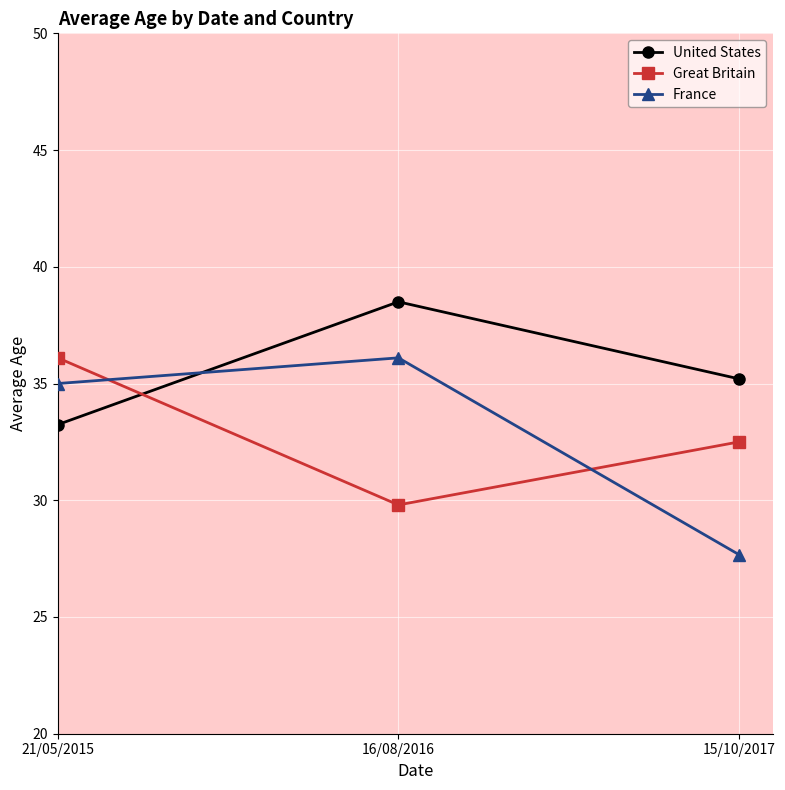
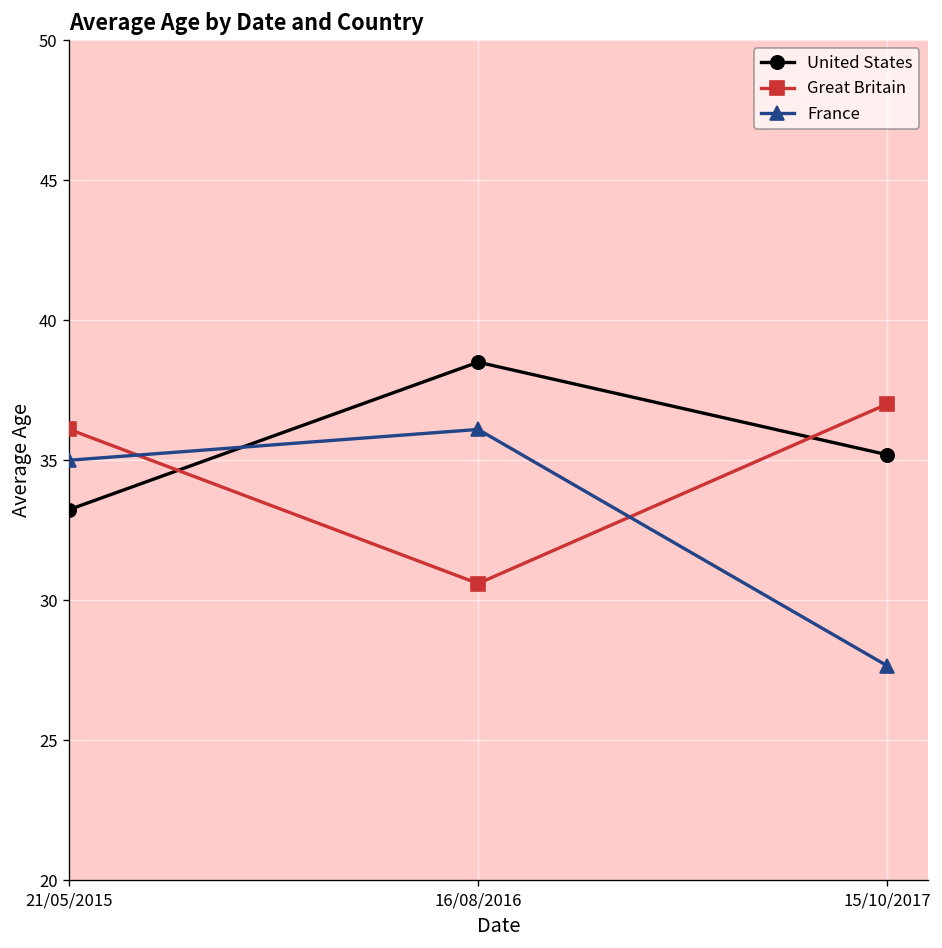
Great Britain, 16/08/2016: 29.8 -> 30.6
Great Britain, 15/10/2017: 32.5 -> 37.0
